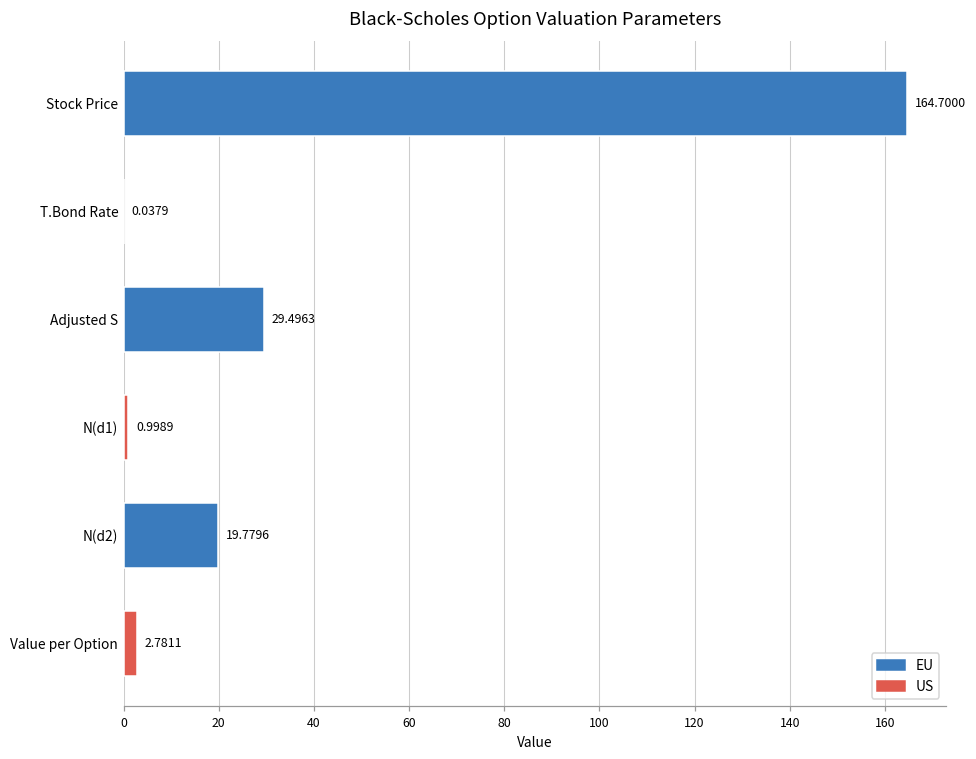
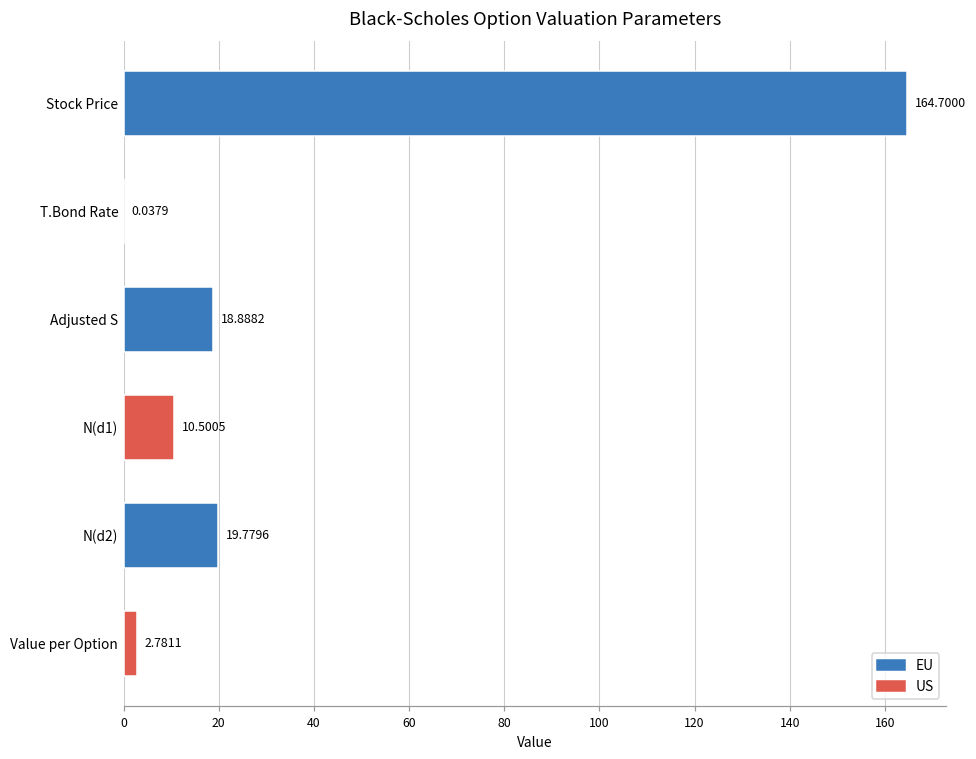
Adjusted S: 29.4963 -> 18.8882
N(d1): 0.9989 -> 10.5005
